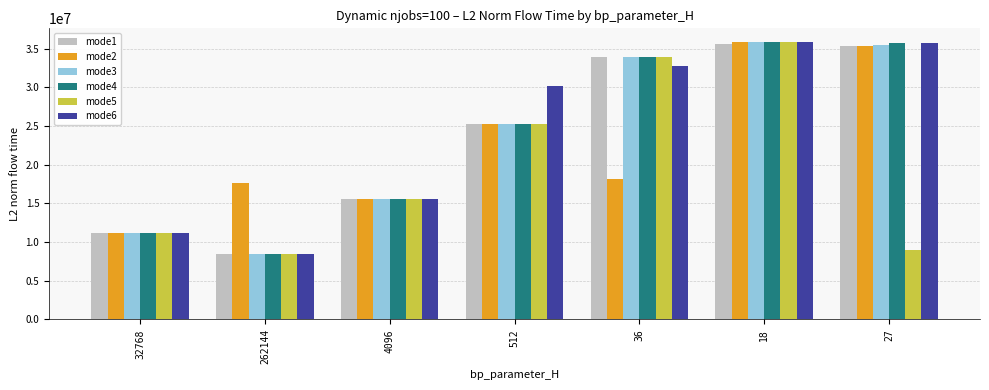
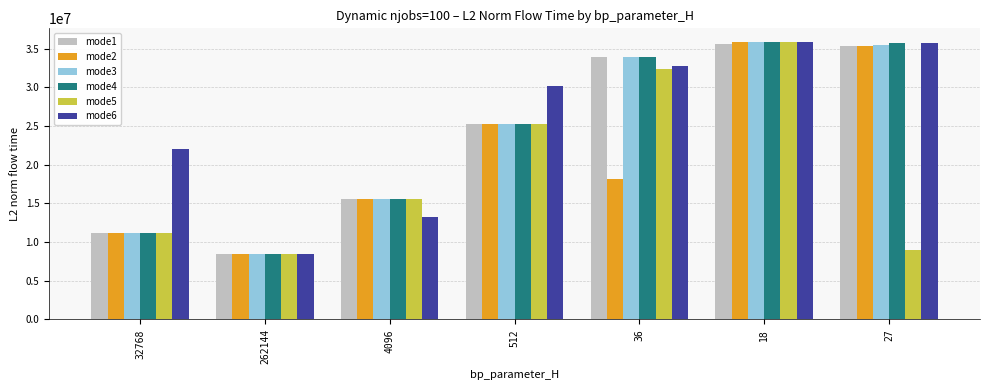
mode6, 32768: 11000000 -> 22000000
mode2, 262144: 18000000 -> 8000000
mode6, 4096: 16000000 -> 13000000
mode5, 36: 34000000 -> 32000000
